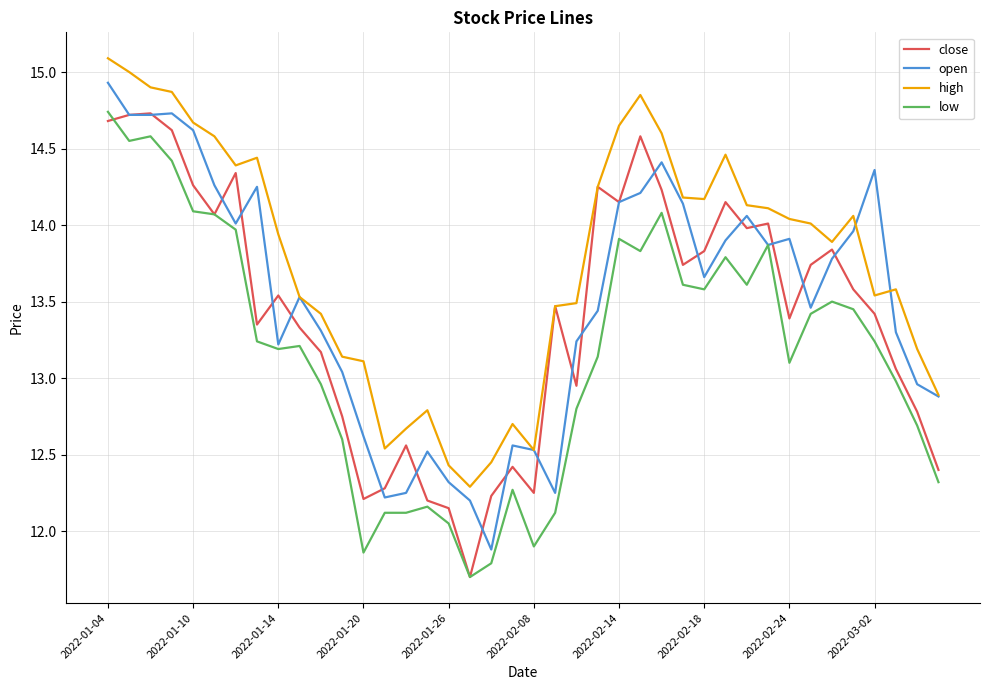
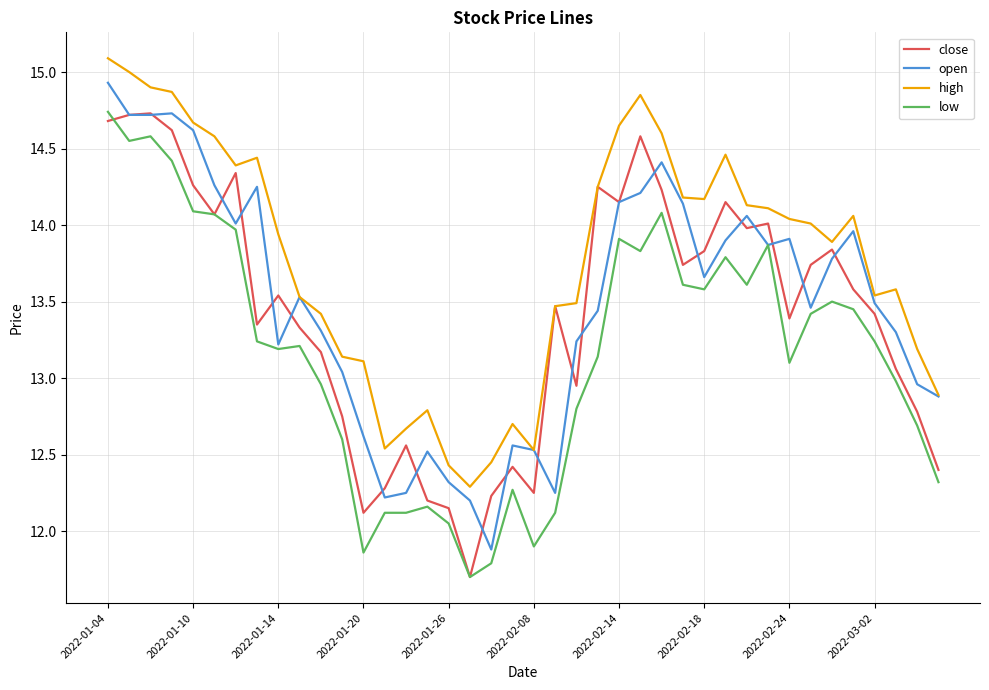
close, 2022-01-20: 12.21 -> 12.12
open, 2022-03-02: 14.36 -> 13.49
